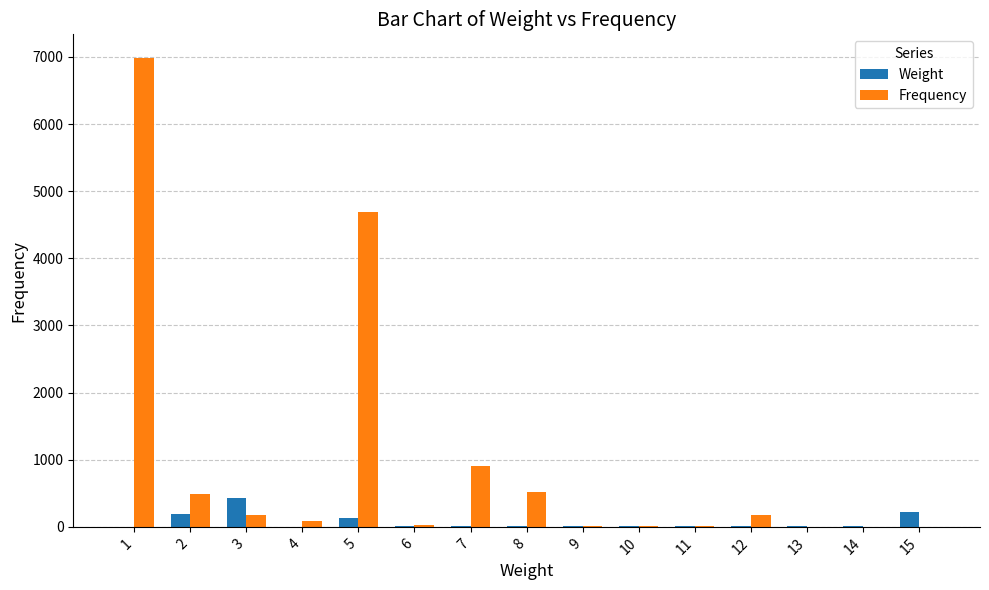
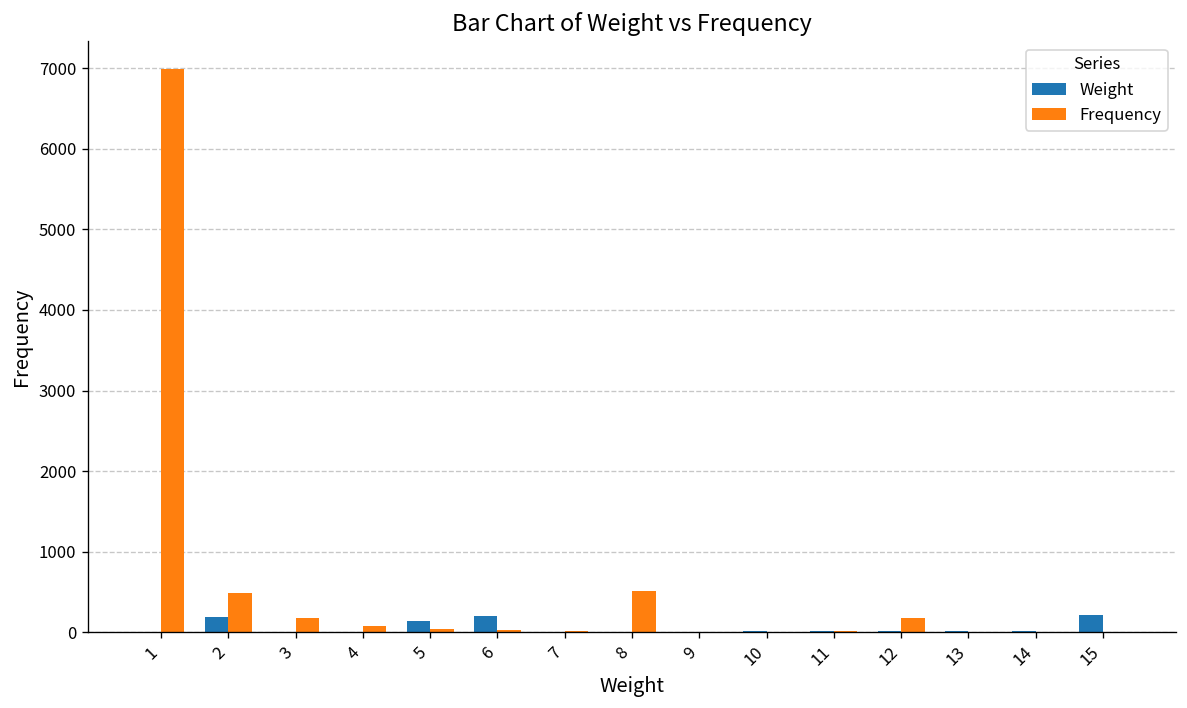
Weight, 3: 400 -> 0
Frequency, 5: 4700 -> 0
Weight, 6: 0 -> 200
Frequency, 7: 900 -> 0
